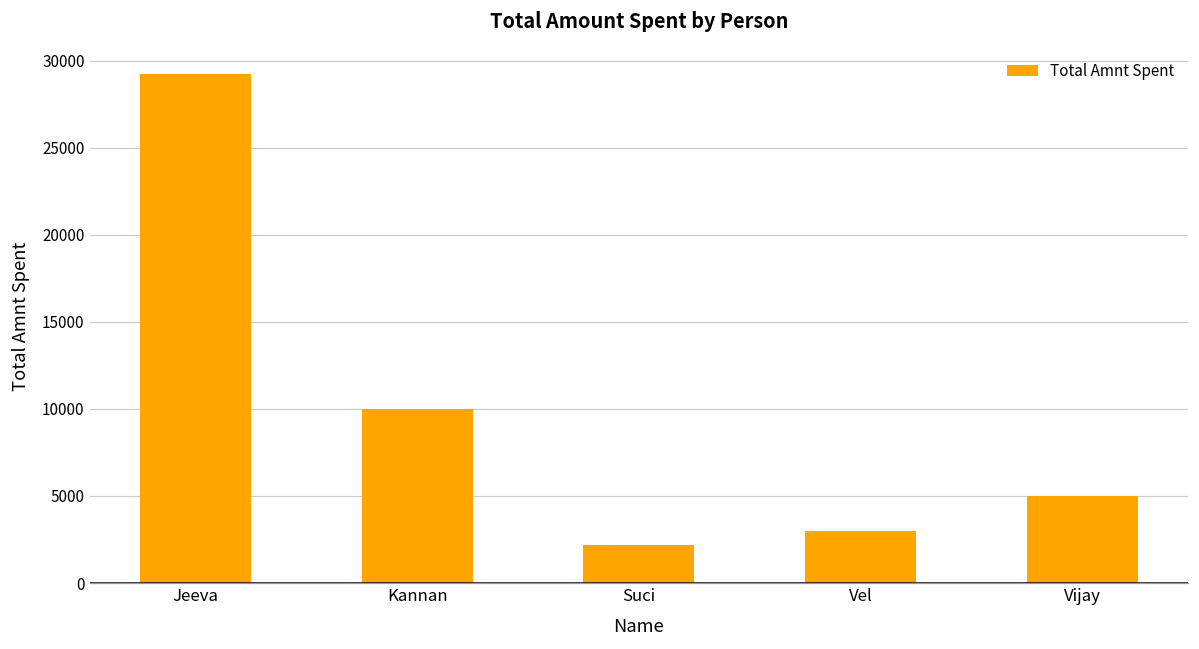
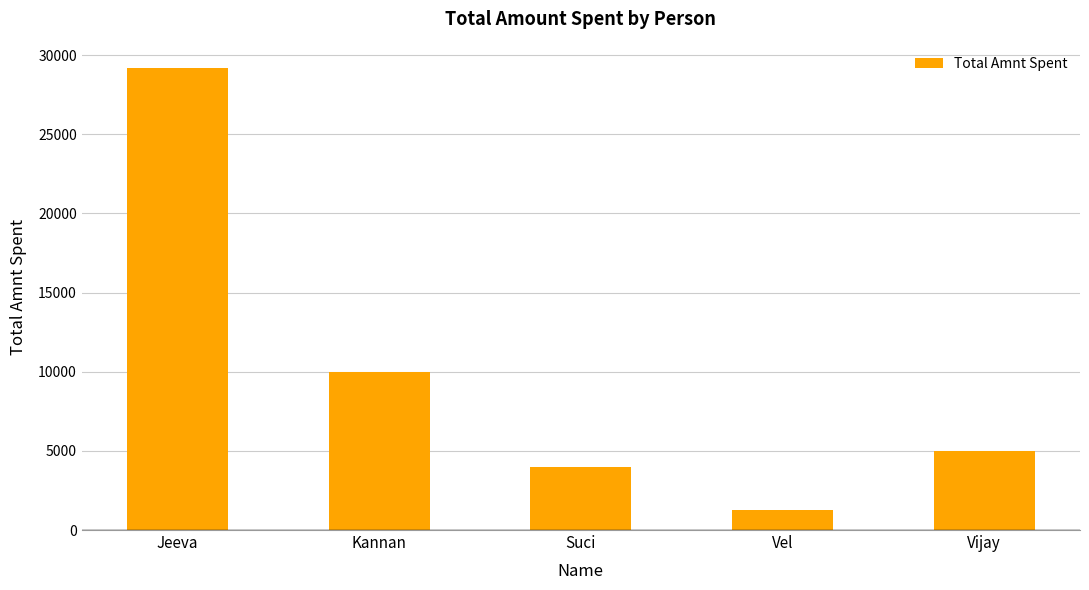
Suci: 2200 -> 4000
Vel: 3000 -> 1300
